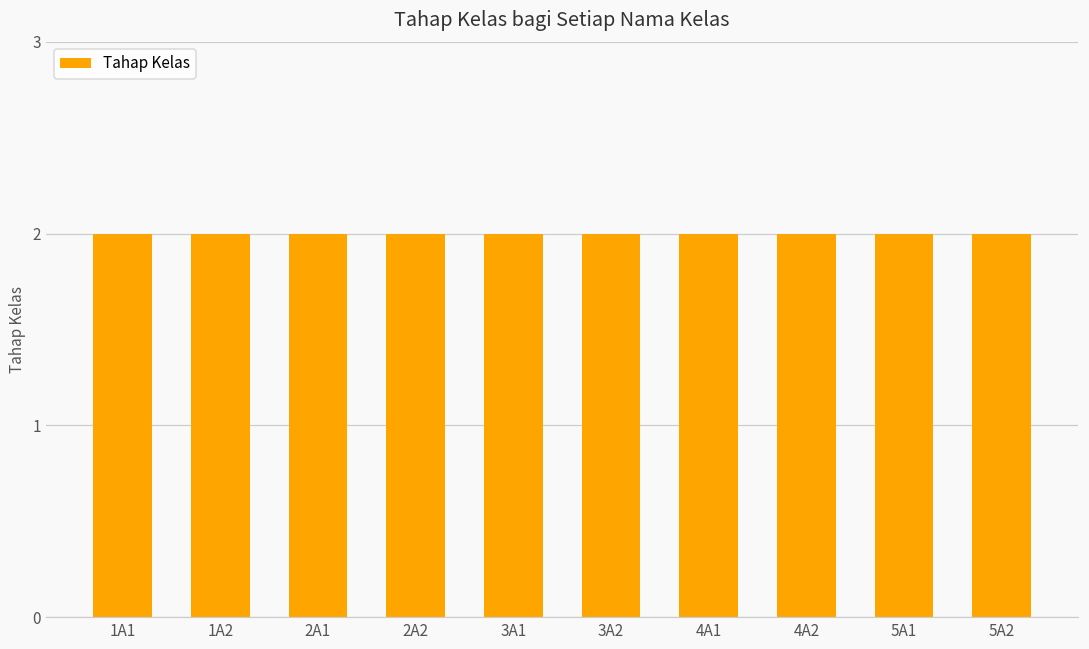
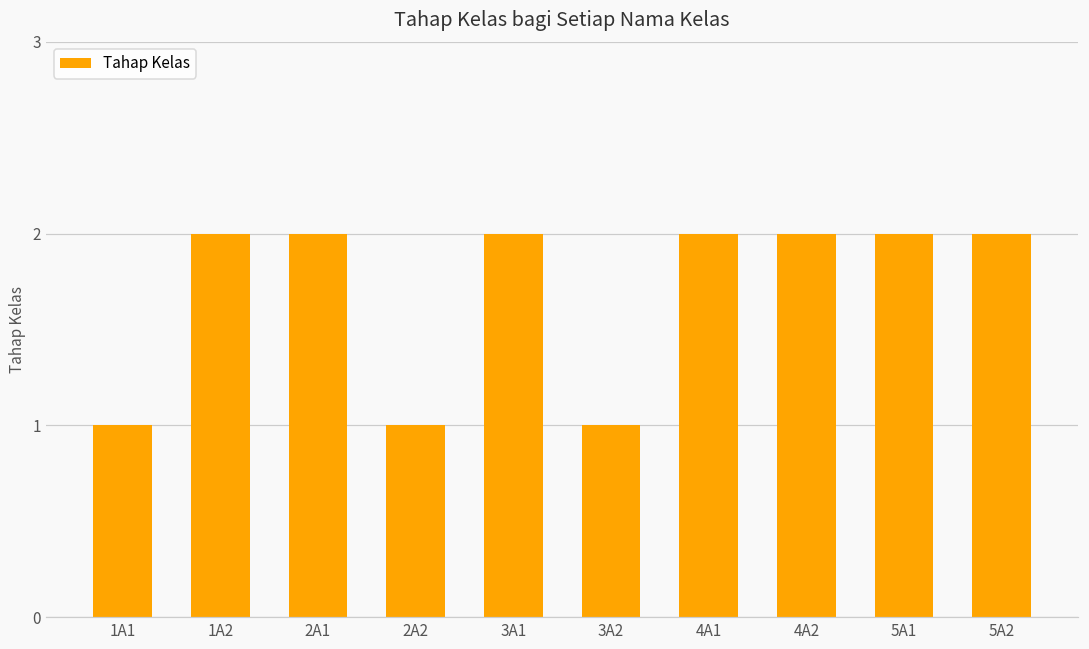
1A1: 2 -> 1
2A2: 2 -> 1
3A2: 2 -> 1
